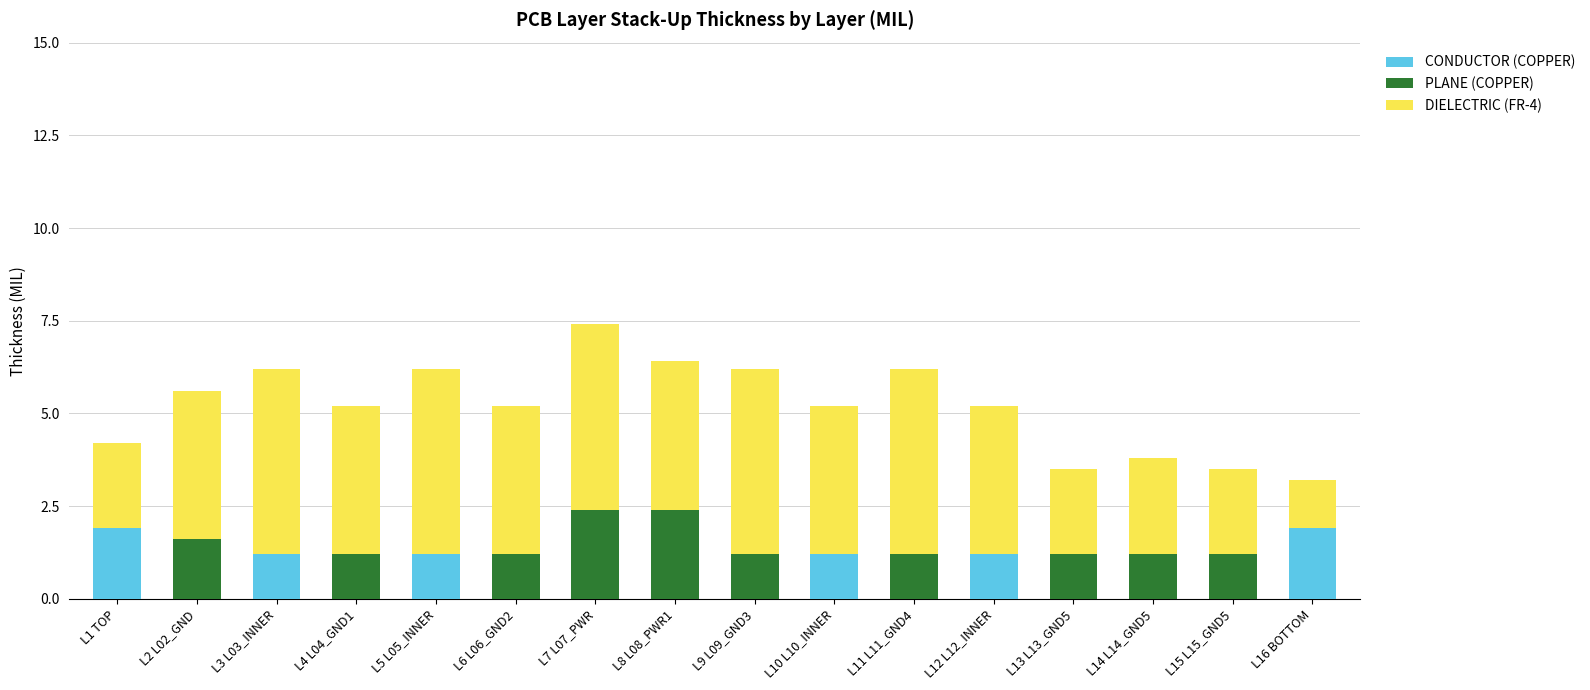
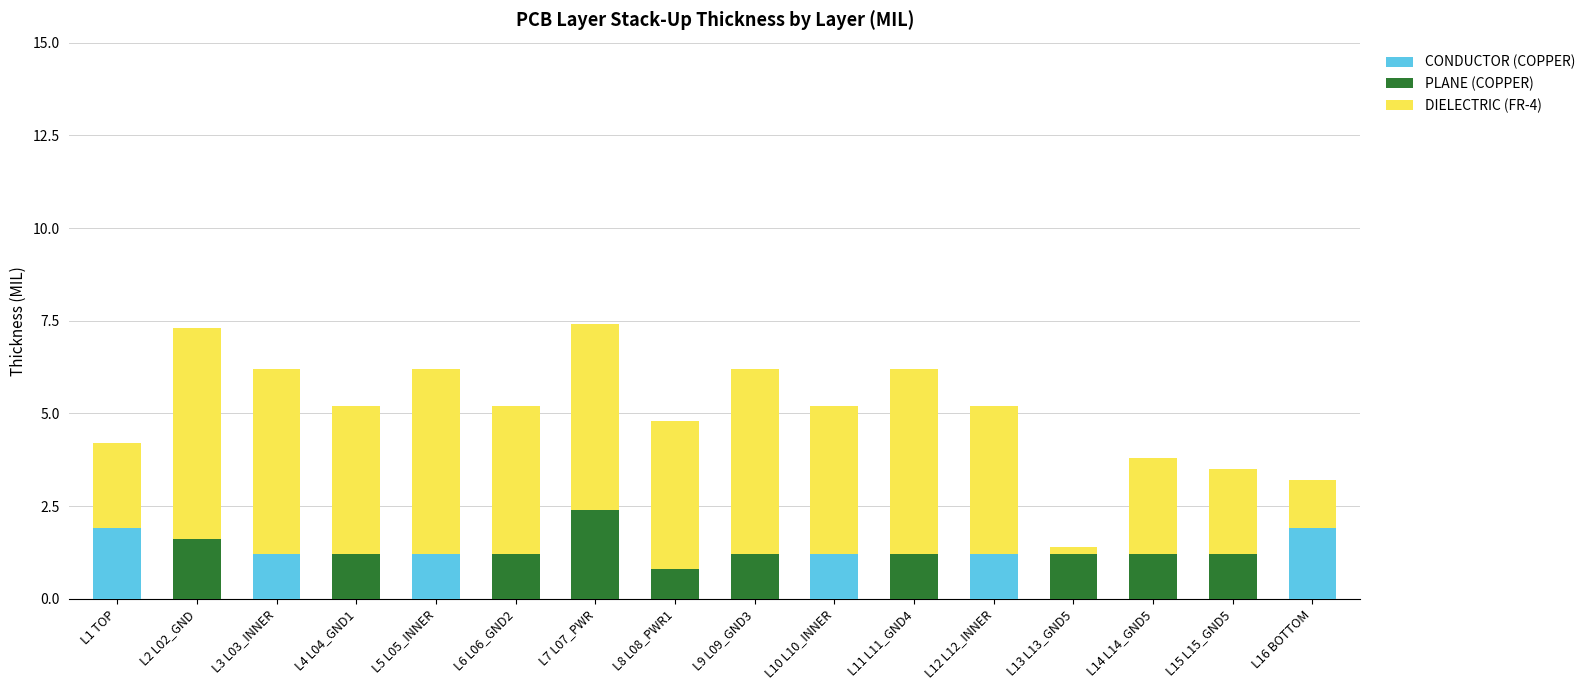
DIELECTRIC (FR-4), L2 L02_GND: 4.0 -> 5.7
PLANE (COPPER), L8 L08_PWR1: 2.4 -> 0.8
DIELECTRIC (FR-4), L13 L13_GND5: 2.3 -> 0.2
